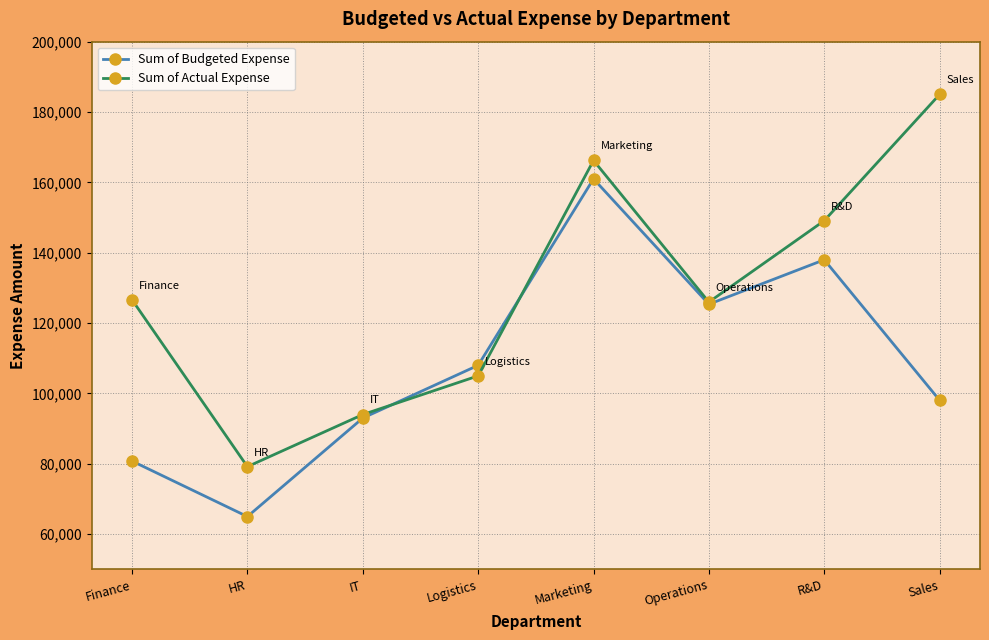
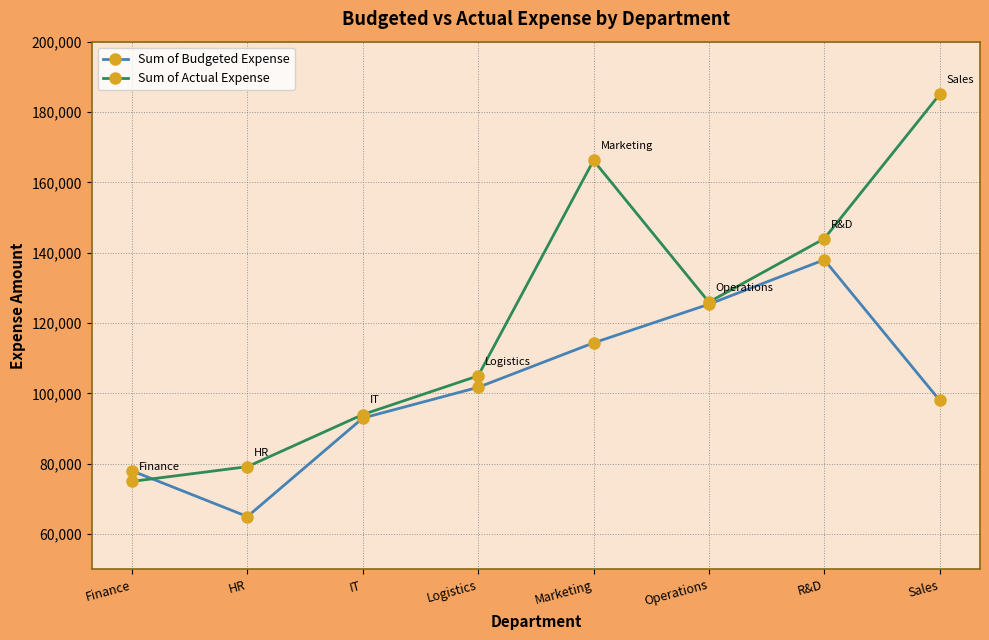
Sum of Budgeted Expense, Finance: 81,000 -> 78,000
Sum of Actual Expense, Finance: 127,000 -> 75,000
Sum of Budgeted Expense, Logistics: 108,000 -> 102,000
Sum of Budgeted Expense, Marketing: 161,000 -> 114,000
Sum of Actual Expense, R&D: 149,000 -> 144,000
